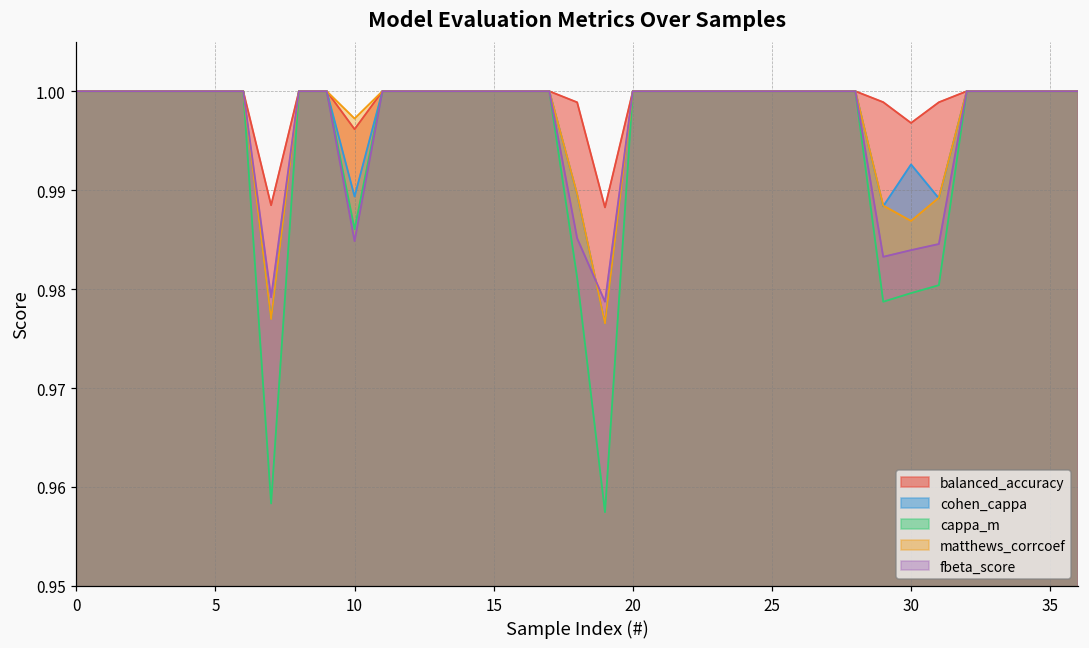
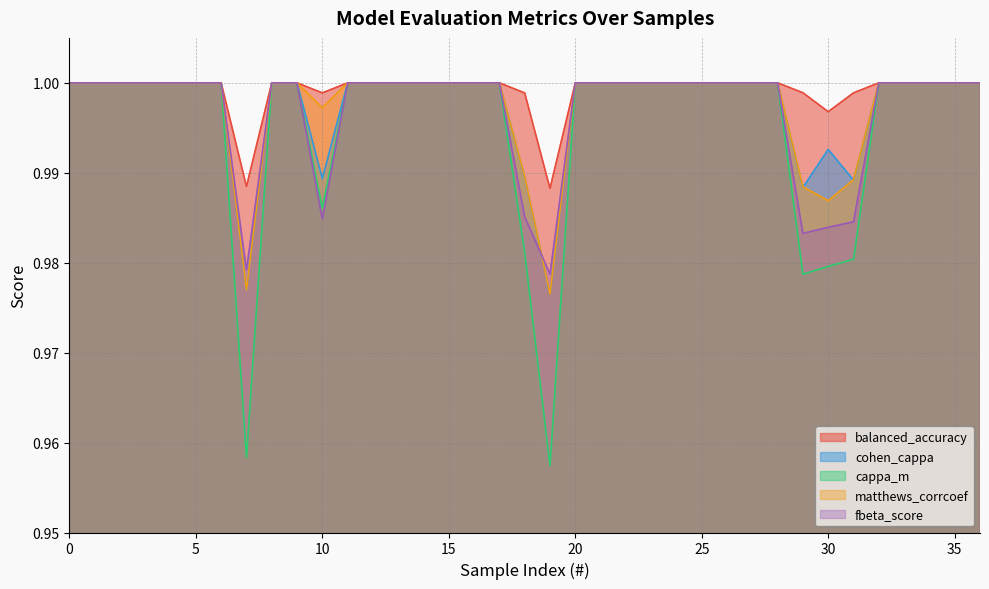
balanced_accuracy, 10: 0.996 -> 0.999
